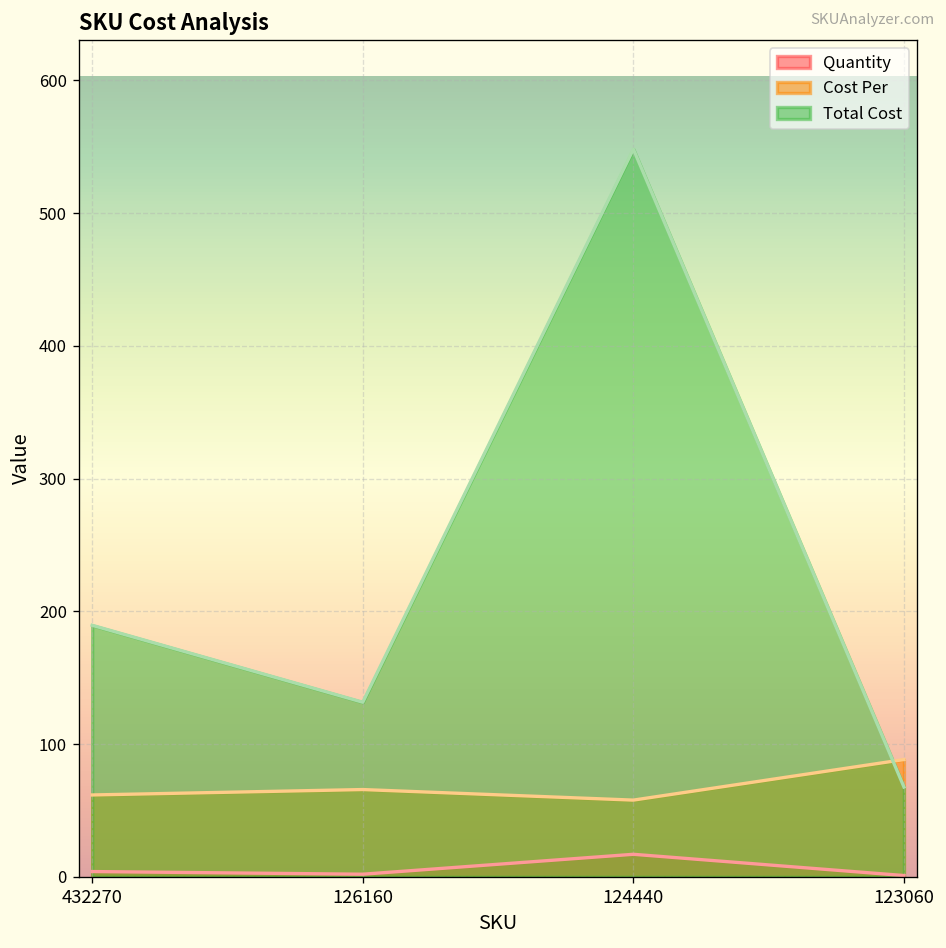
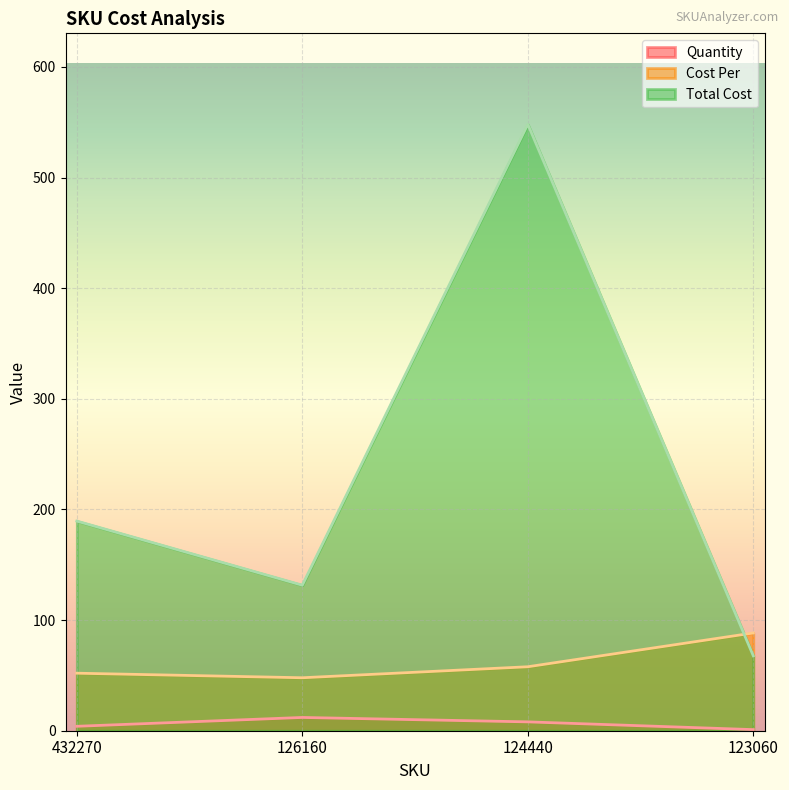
Cost Per, 432270: 62 -> 52
Quantity, 126160: 2 -> 12
Cost Per, 126160: 66 -> 48
Quantity, 124440: 17 -> 8
